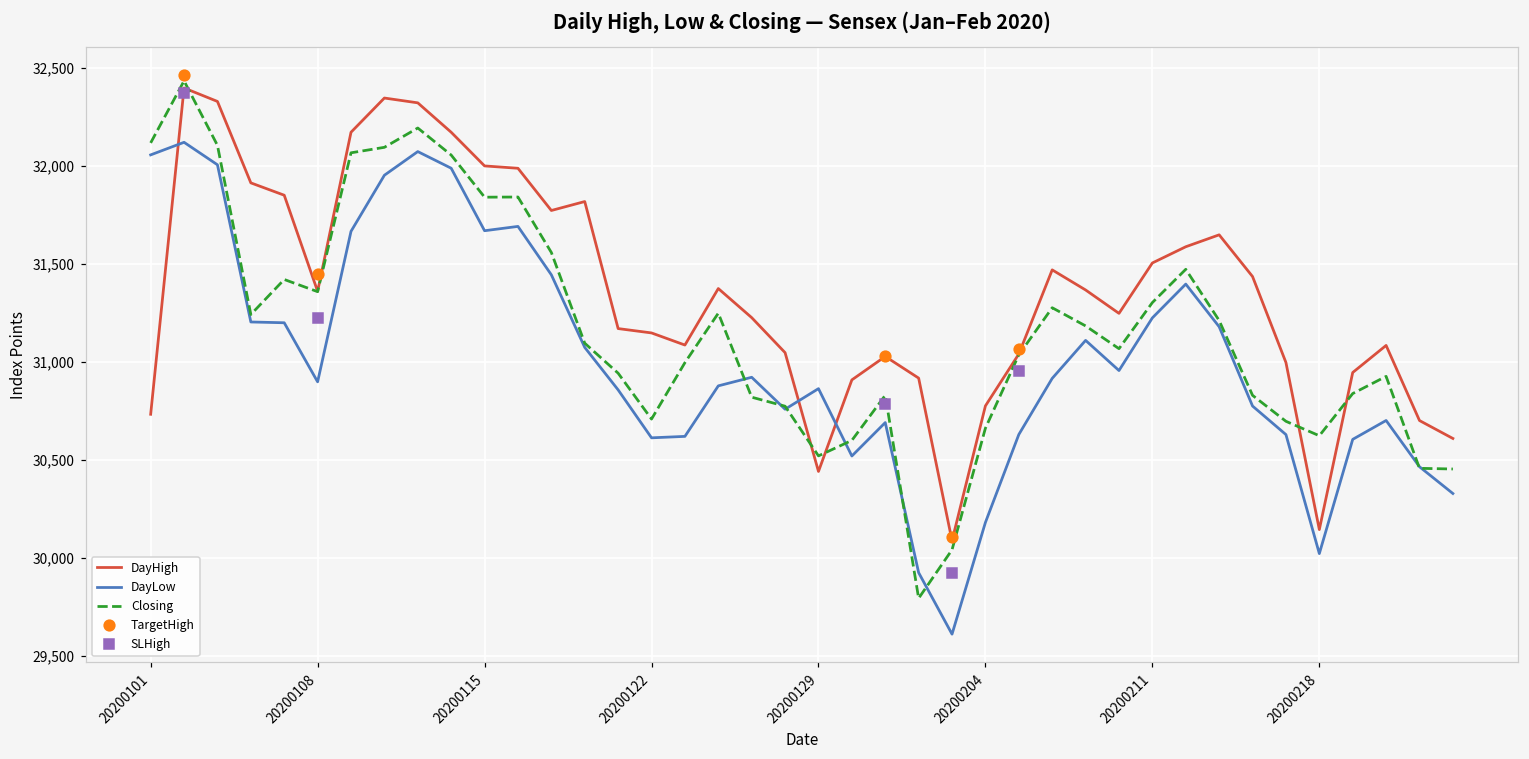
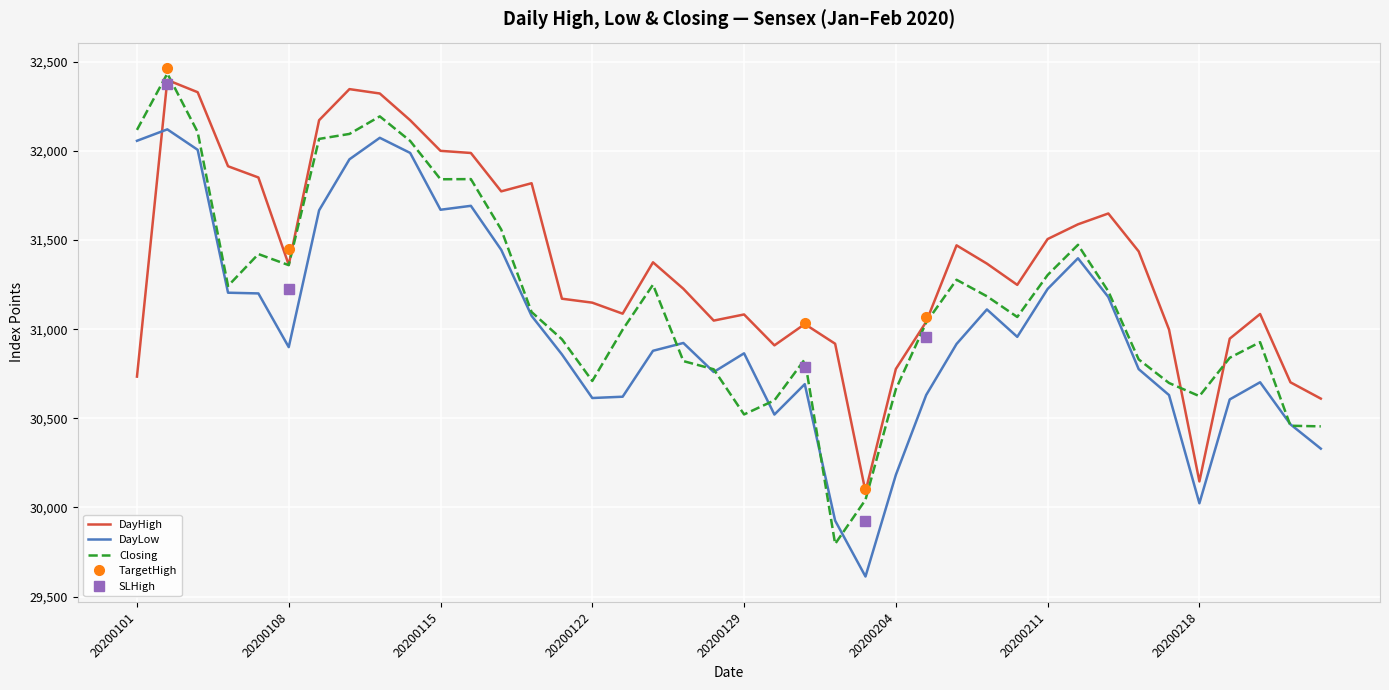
DayHigh, 20200129: 30,440 -> 31,080
